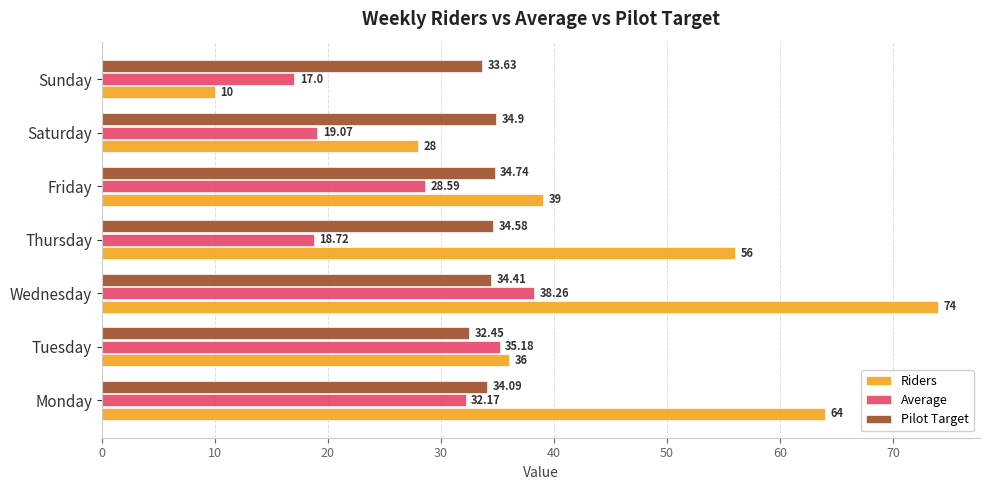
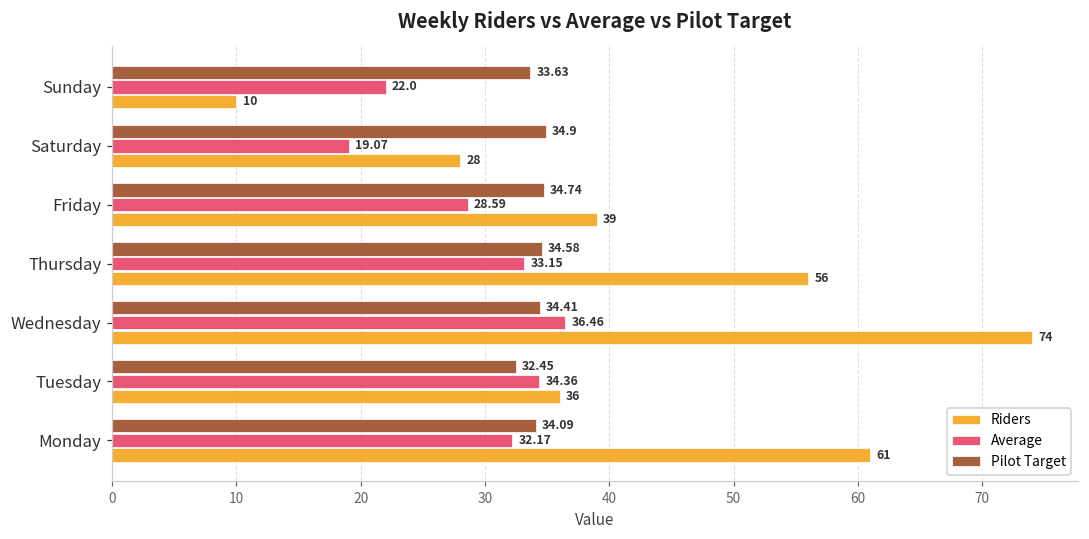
Average, Sunday: 17.0 -> 22.0
Average, Thursday: 18.72 -> 33.15
Average, Wednesday: 38.26 -> 36.46
Average, Tuesday: 35.18 -> 34.36
Riders, Monday: 64 -> 61
